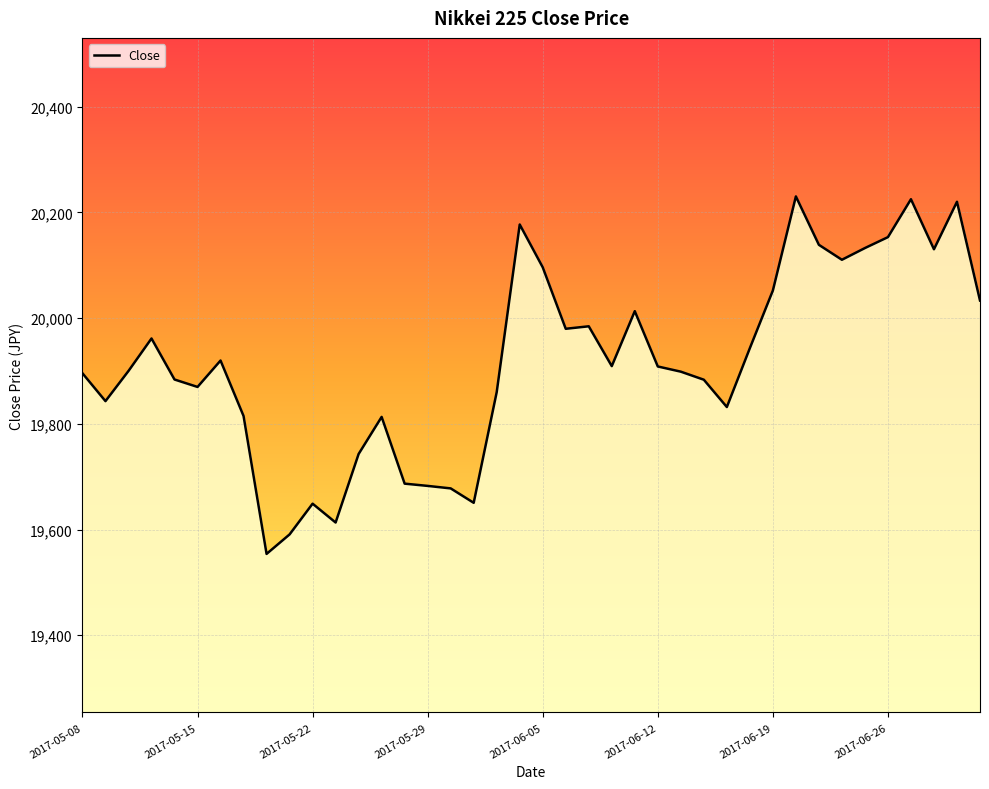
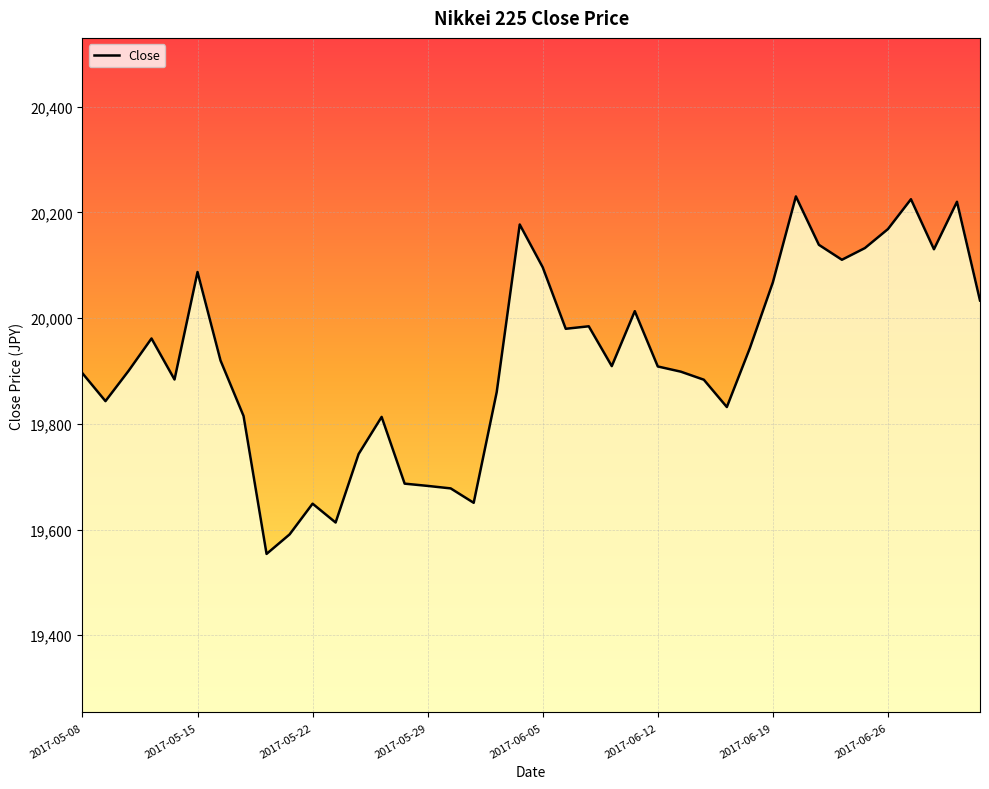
2017-05-15: 19,870 -> 20,090
2017-06-19: 20,050 -> 20,070
2017-06-26: 20,150 -> 20,170
